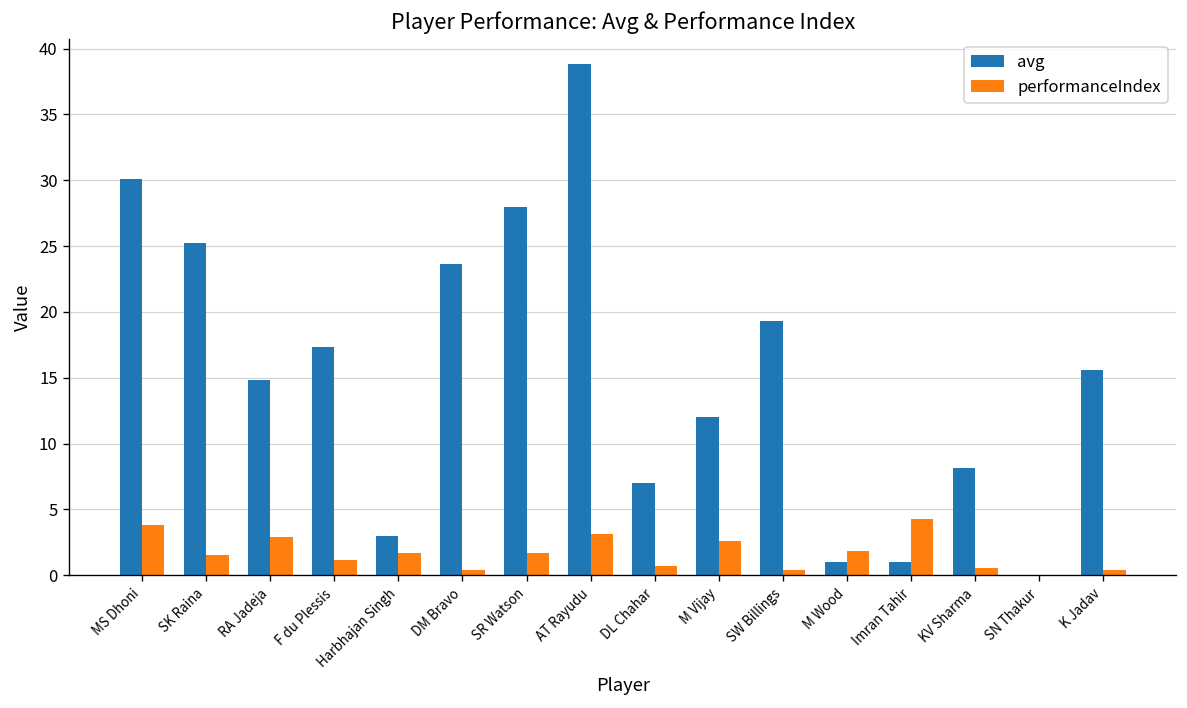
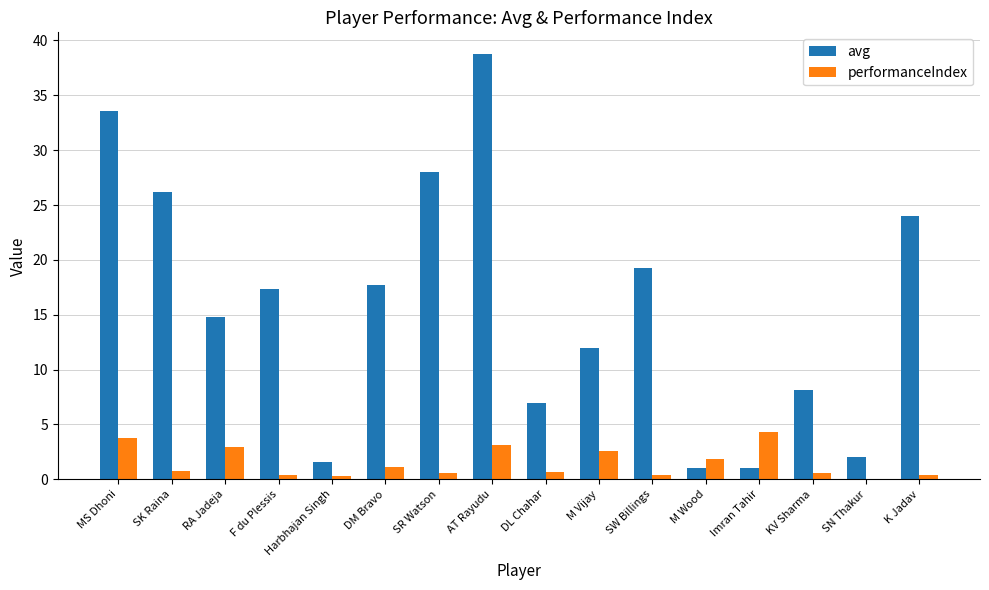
avg, MS Dhoni: 30.1 -> 33.6
avg, SK Raina: 25.2 -> 26.2
performanceIndex, SK Raina: 1.6 -> 0.8
performanceIndex, F du Plessis: 1.2 -> 0.4
avg, Harbhajan Singh: 3.0 -> 1.6
performanceIndex, Harbhajan Singh: 1.7 -> 0.3
avg, DM Bravo: 23.7 -> 17.7
performanceIndex, DM Bravo: 0.4 -> 1.2
performanceIndex, SR Watson: 1.7 -> 0.6
avg, SN Thakur: 0 -> 2
avg, K Jadav: 15.6 -> 24.0
